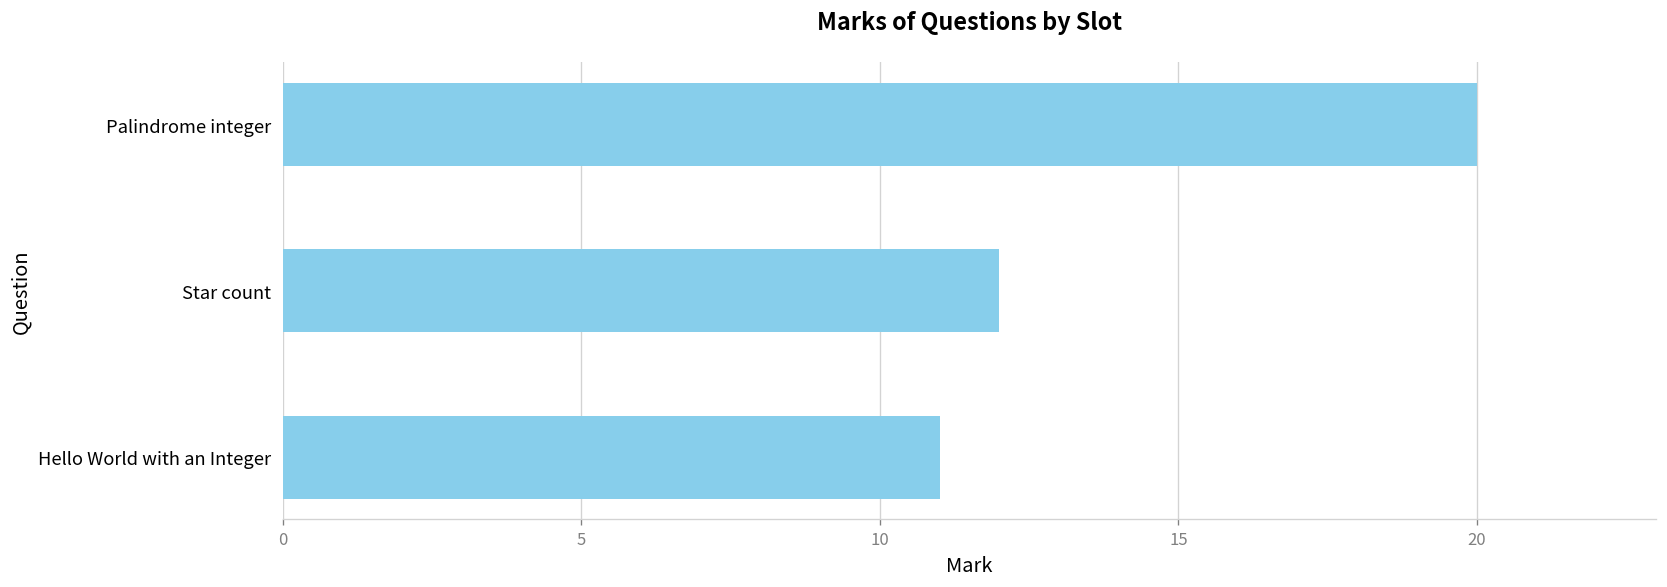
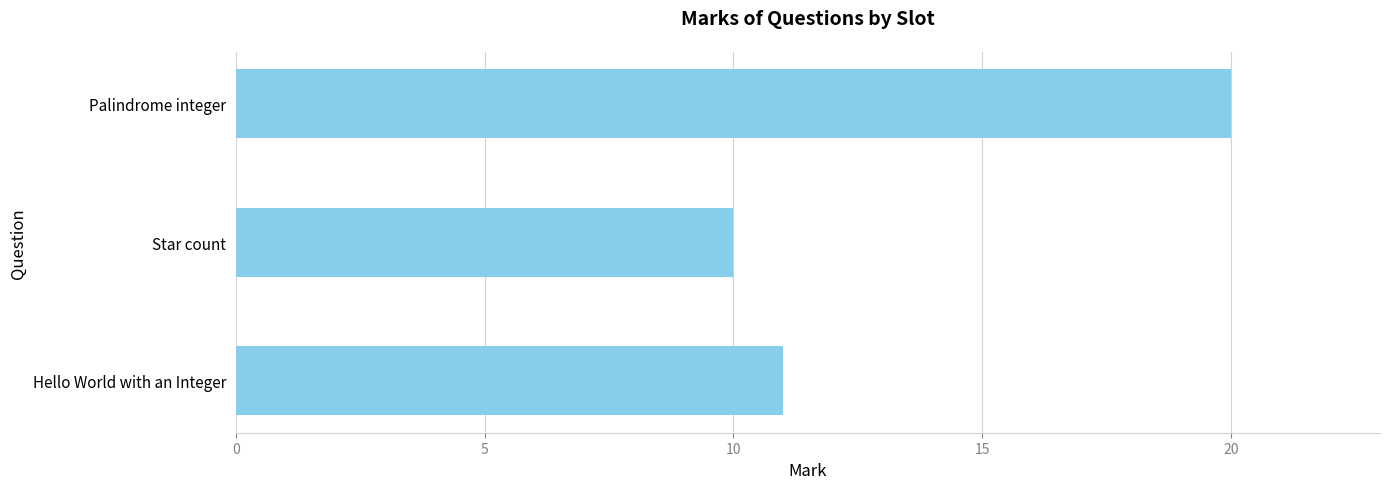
Star count: 12 -> 10
